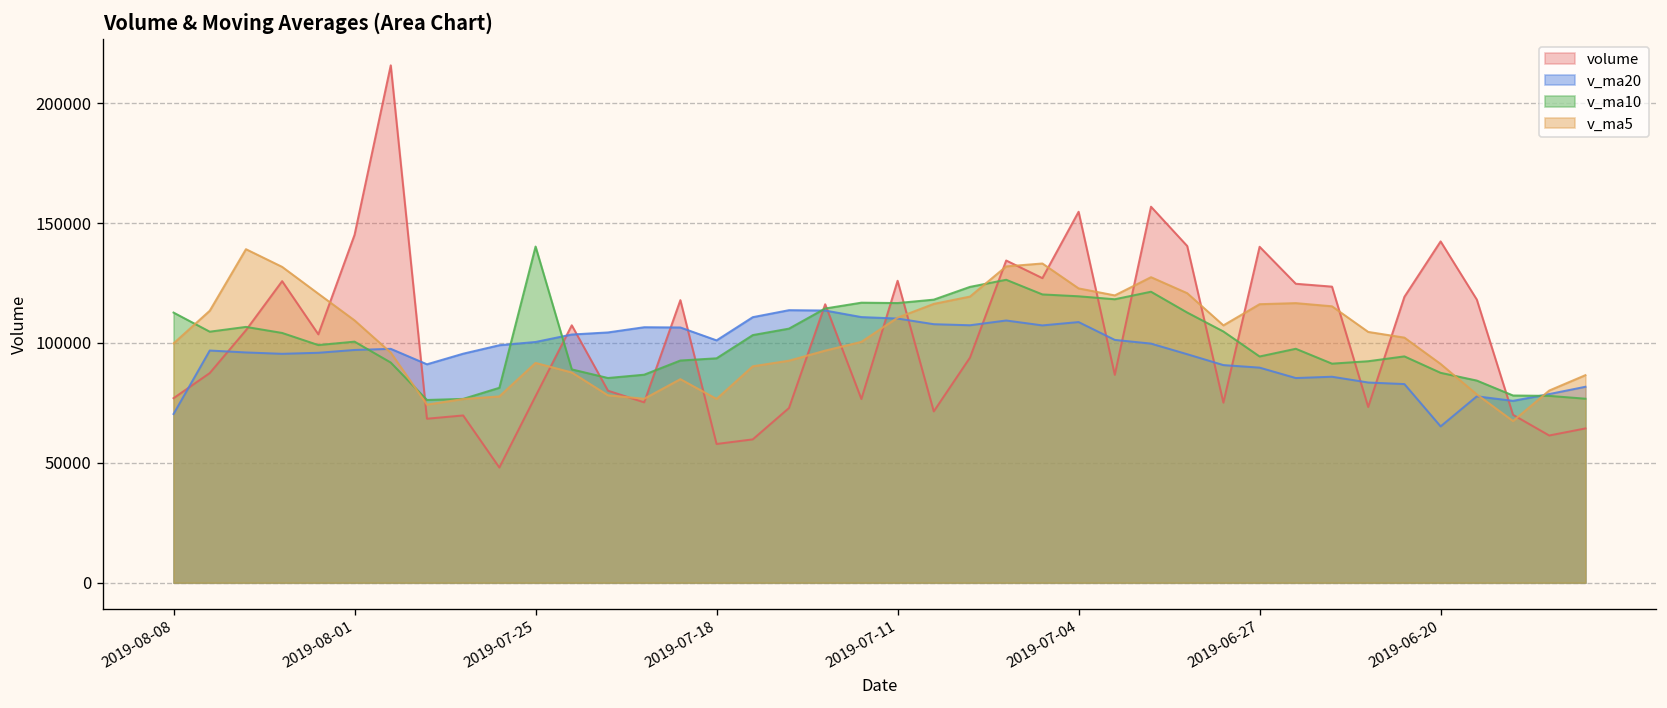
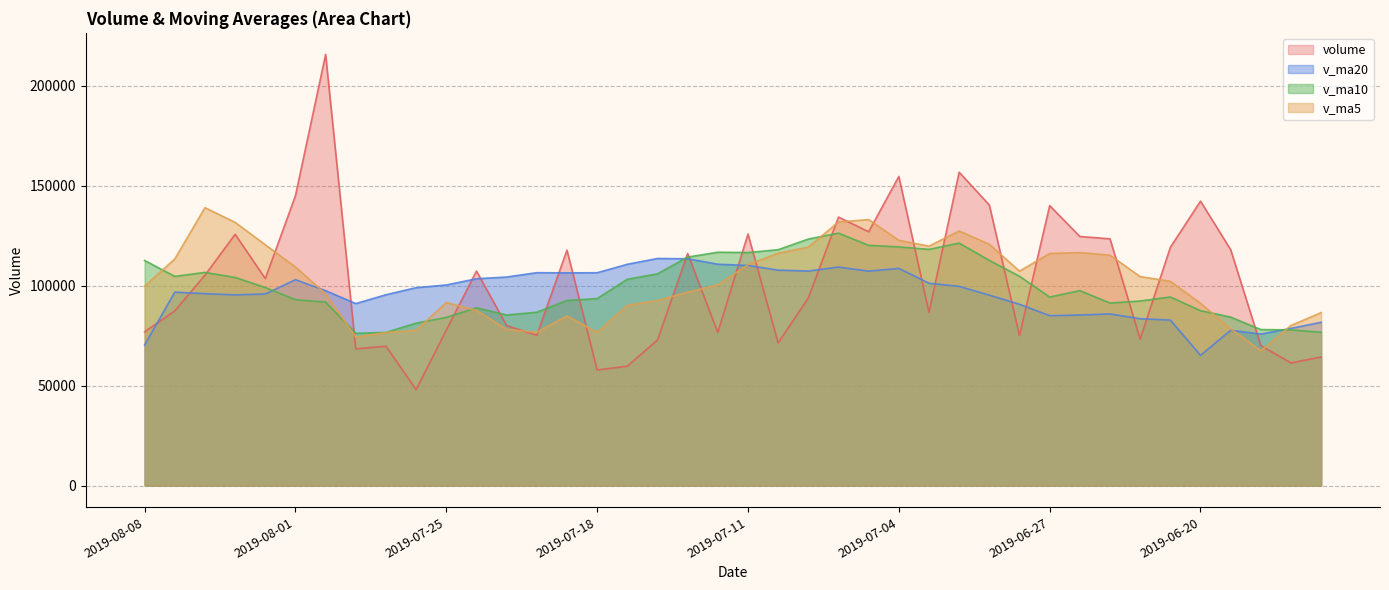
v_ma20, 2019-08-01: 97000 -> 103000
v_ma10, 2019-08-01: 101000 -> 93000
v_ma10, 2019-07-25: 140000 -> 84000
v_ma20, 2019-07-18: 101000 -> 107000
v_ma20, 2019-06-27: 90000 -> 85000
